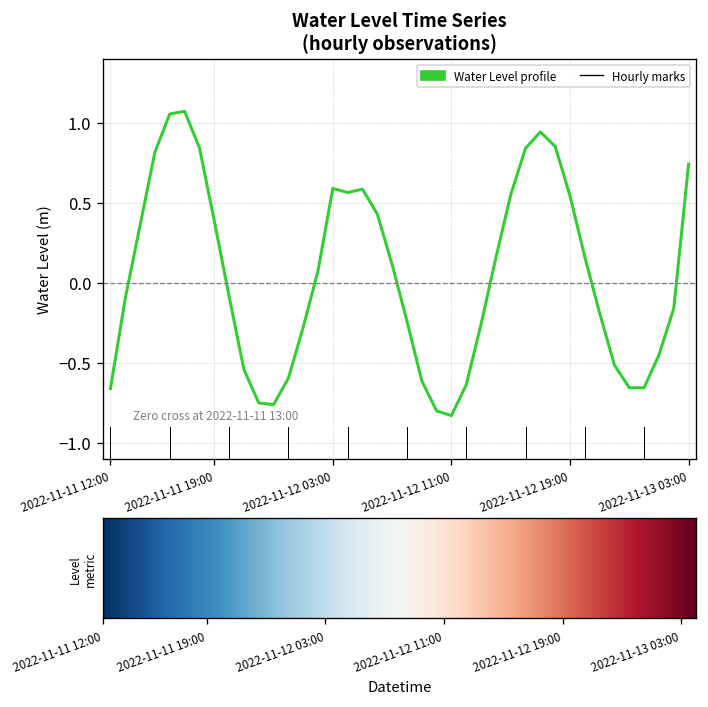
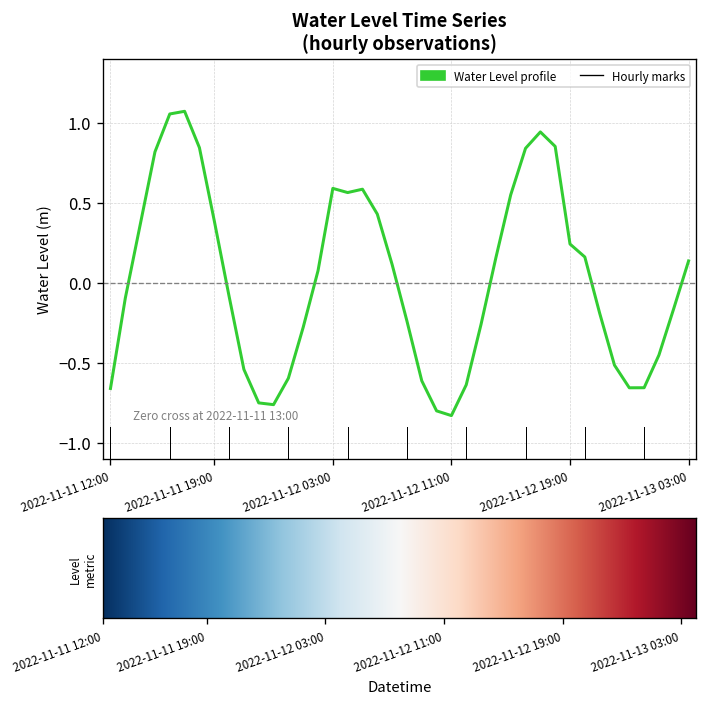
2022-11-12 19:00: 0.54 -> 0.24
2022-11-13 03:00: 0.74 -> 0.14
